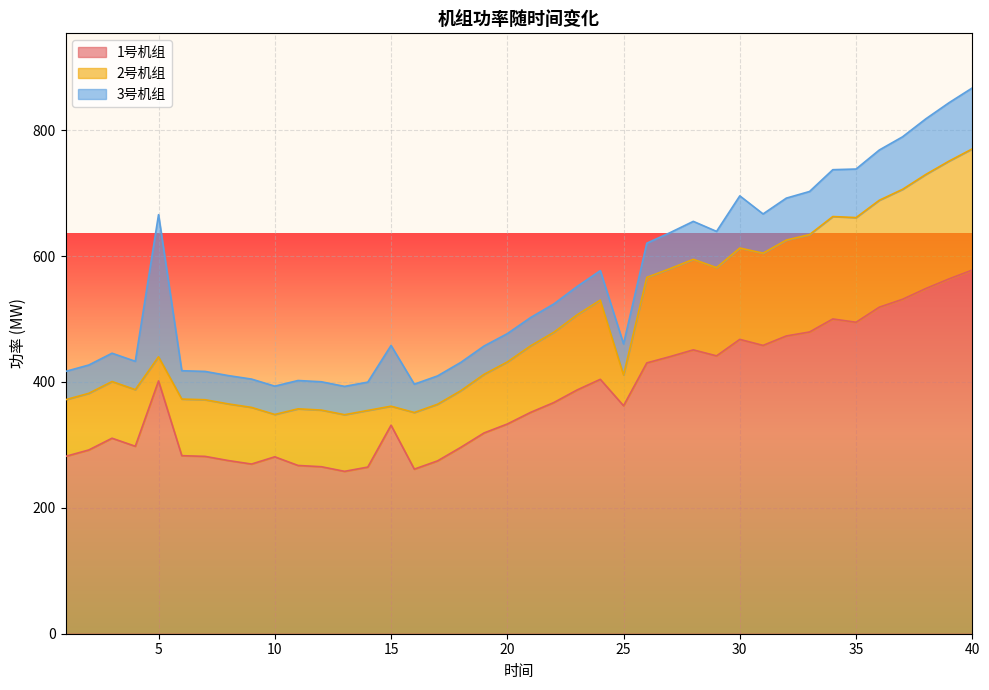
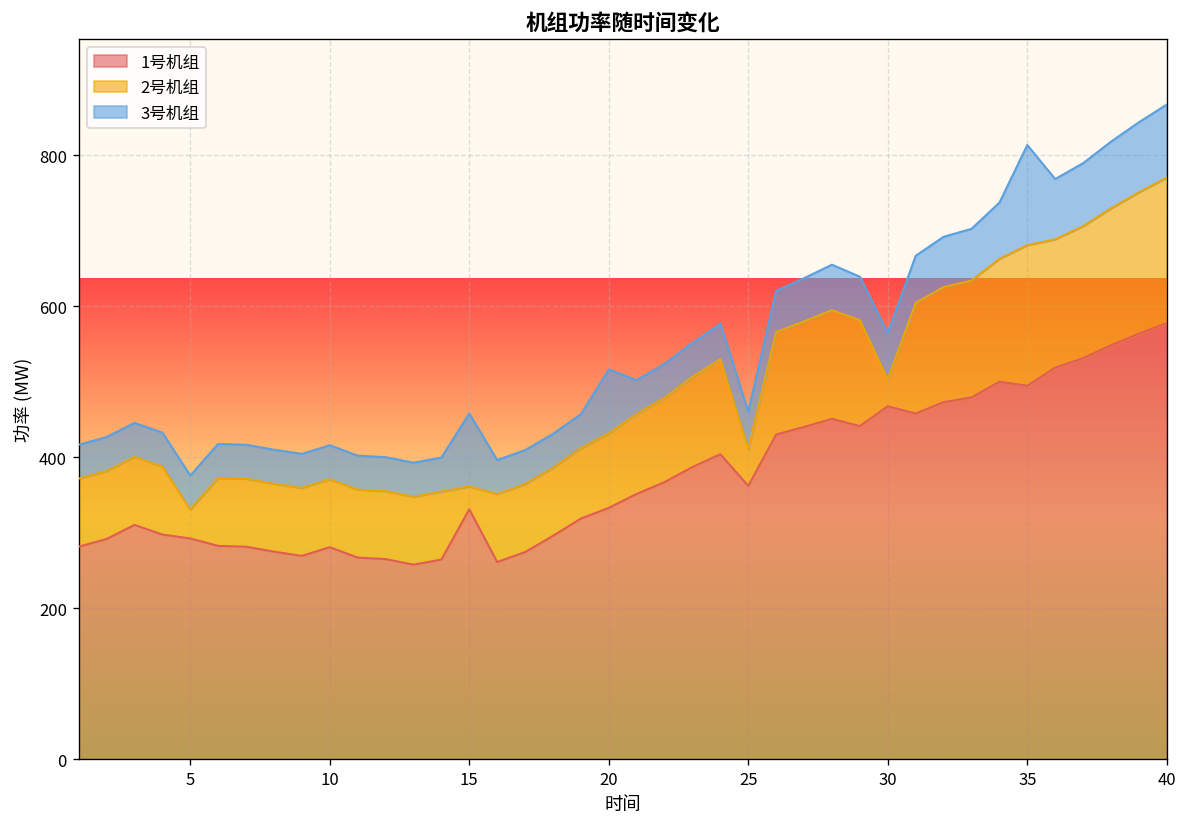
1号机组, 5: 400 -> 290
3号机组, 5: 230 -> 50
2号机组, 10: 70 -> 90
3号机组, 20: 50 -> 80
2号机组, 30: 150 -> 40
3号机组, 30: 80 -> 60
2号机组, 35: 170 -> 190
3号机组, 35: 80 -> 130
